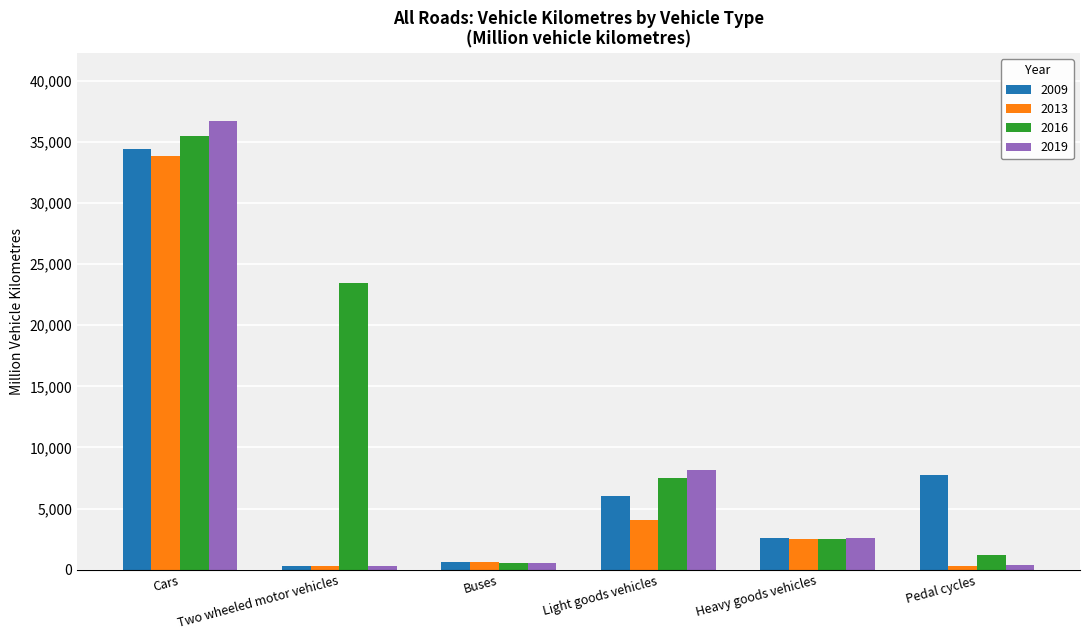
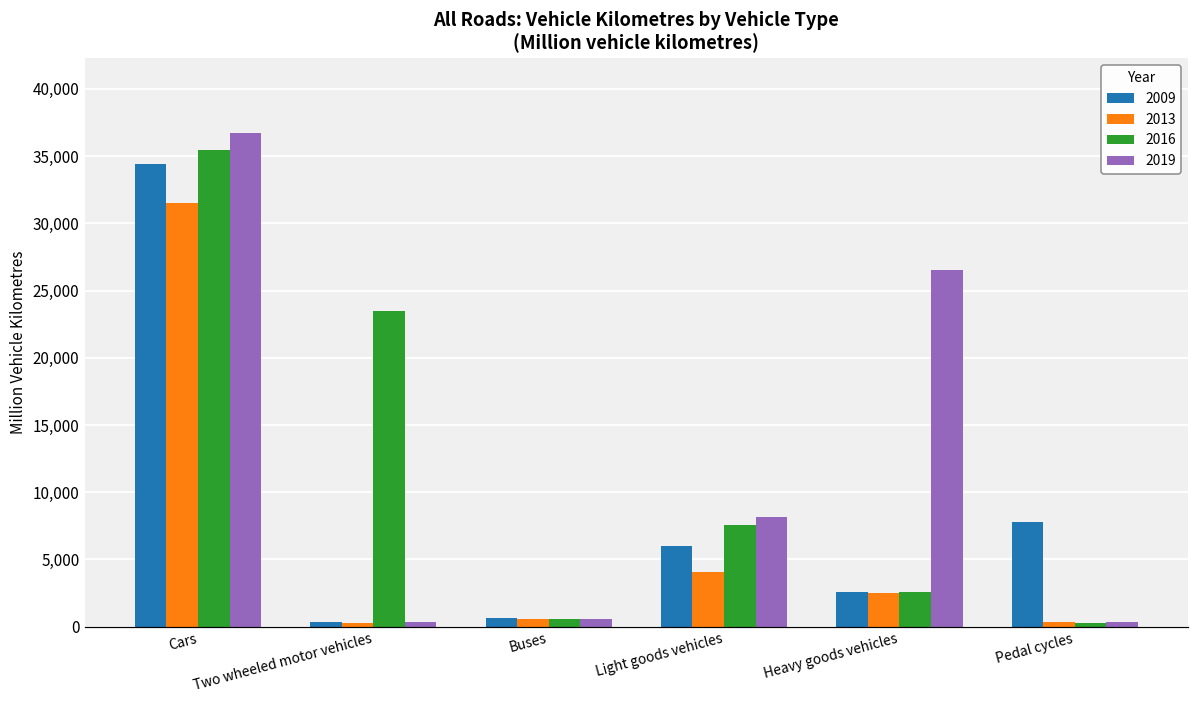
2013, Cars: 33,800 -> 31,500
2019, Heavy goods vehicles: 2,600 -> 26,500
2016, Pedal cycles: 1,200 -> 300
